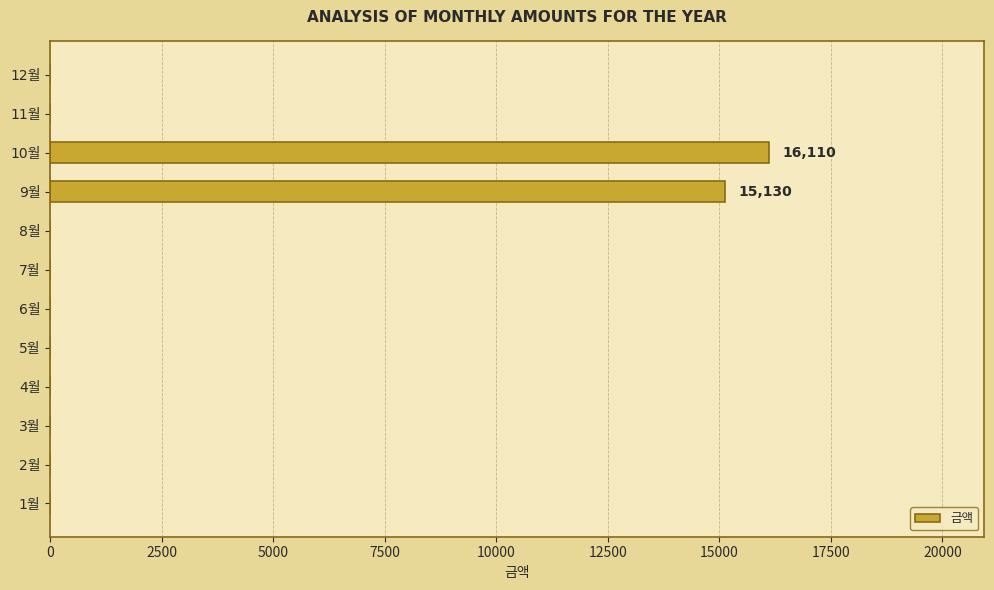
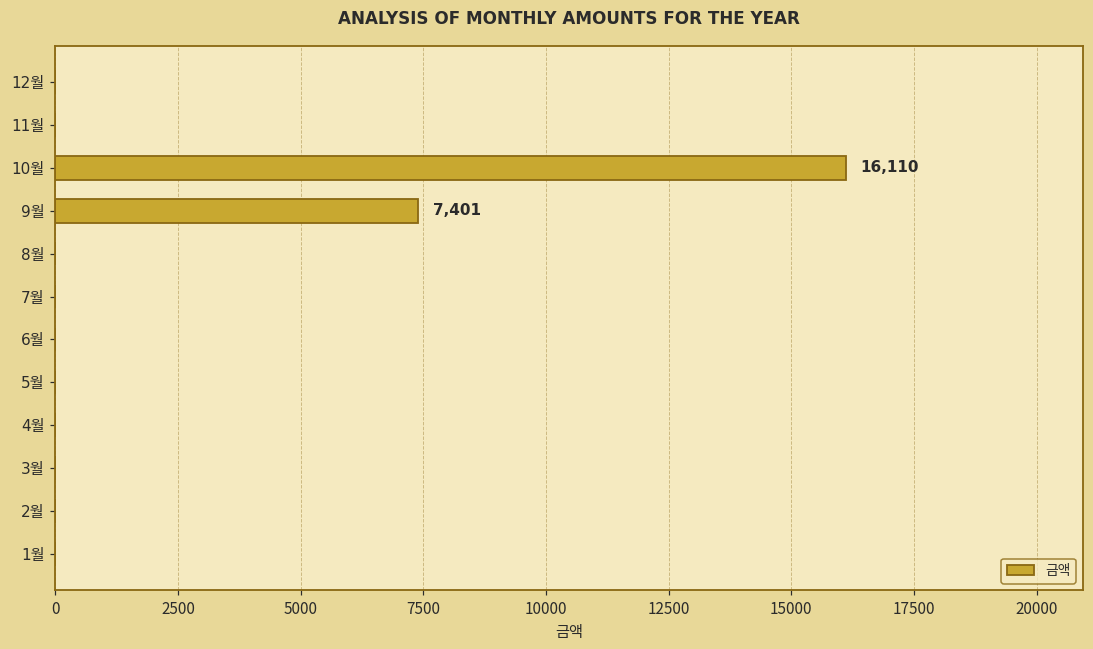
9월: 15,130 -> 7,401
